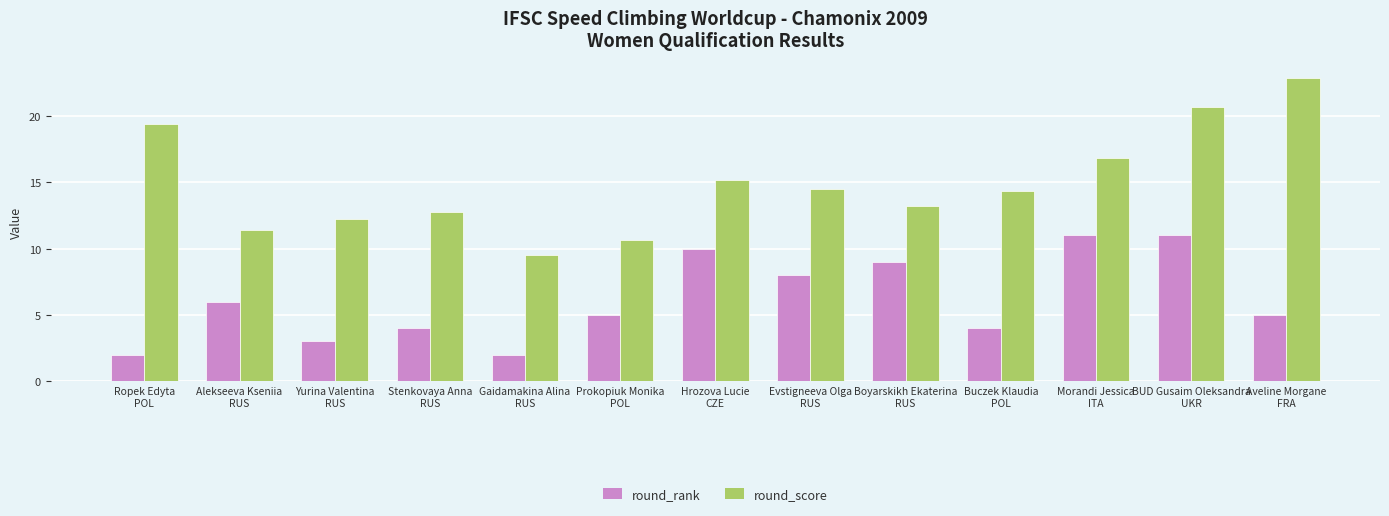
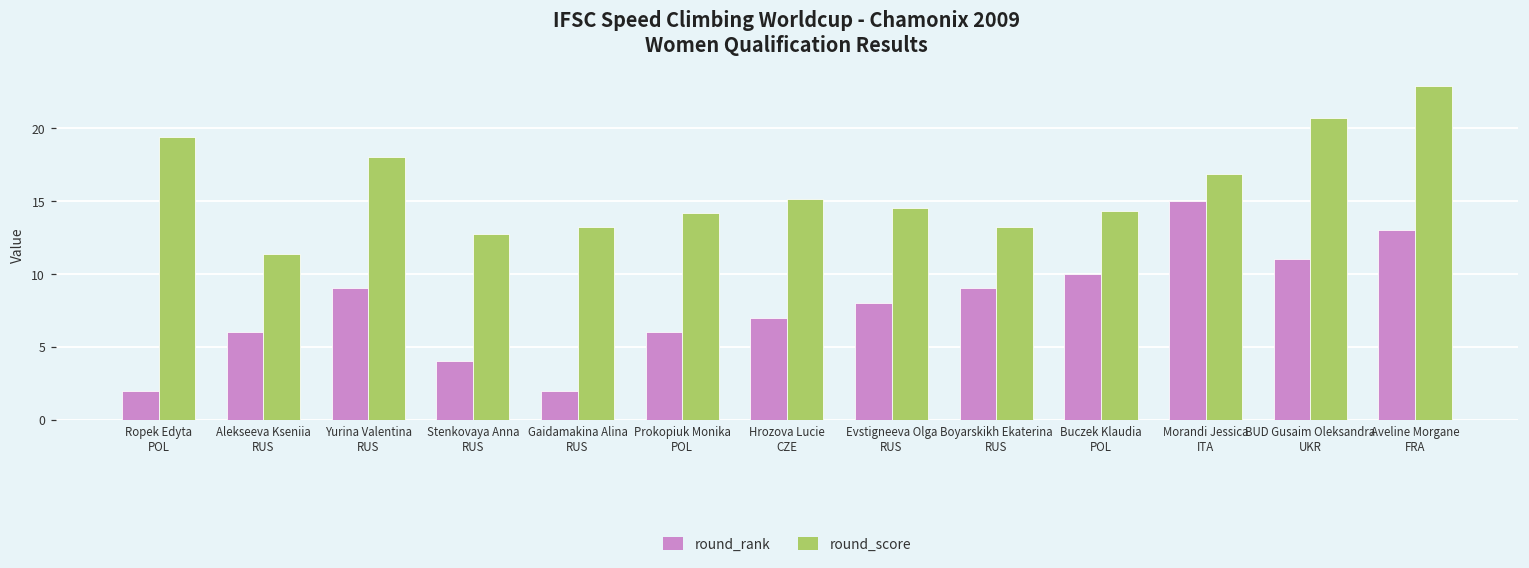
round_rank, Yurina Valentina RUS: 3 -> 9
round_score, Yurina Valentina RUS: 12.2 -> 18.0
round_score, Gaidamakina Alina RUS: 9.5 -> 13.2
round_rank, Prokopiuk Monika POL: 5 -> 6
round_score, Prokopiuk Monika POL: 10.6 -> 14.2
round_rank, Hrozova Lucie CZE: 10 -> 7
round_rank, Buczek Klaudia POL: 4 -> 10
round_rank, Morandi Jessica ITA: 11 -> 15
round_rank, Aveline Morgane FRA: 5 -> 13
